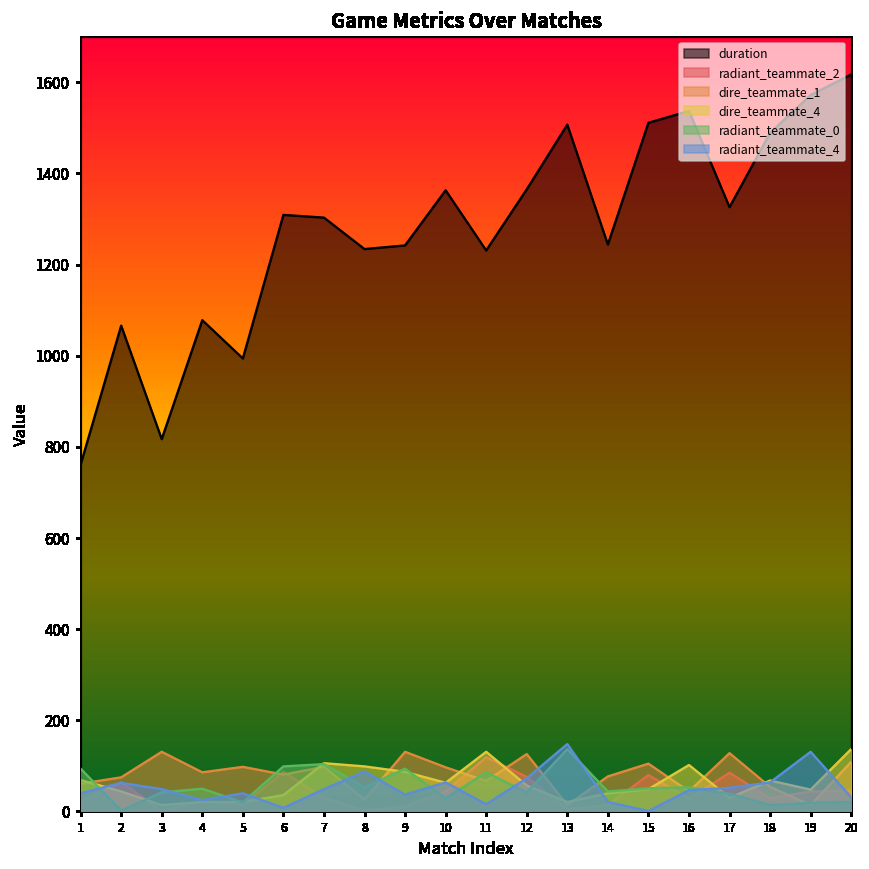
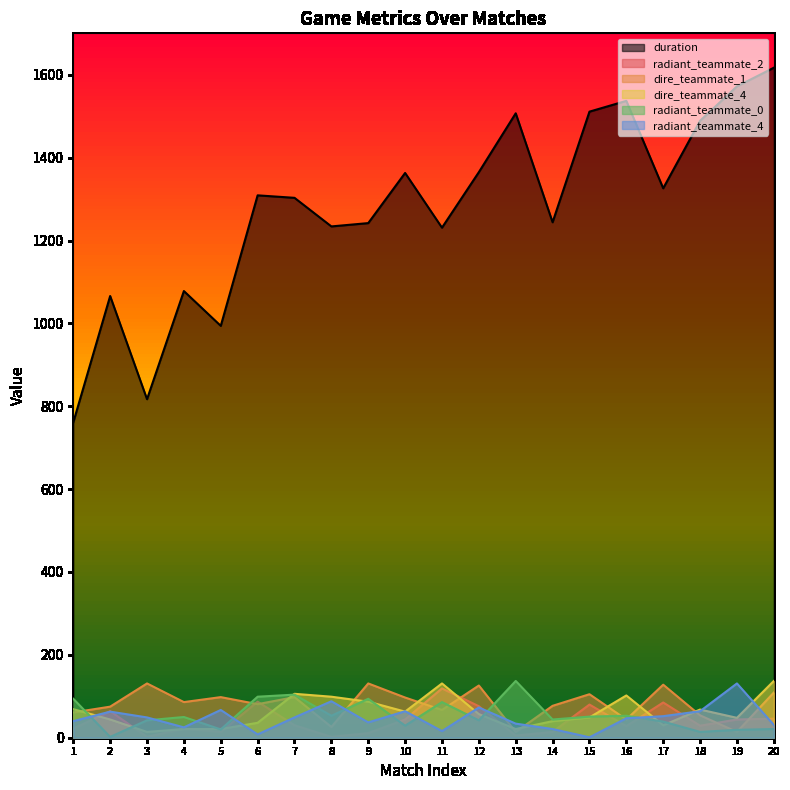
radiant_teammate_4, 5: 40 -> 70
radiant_teammate_4, 13: 150 -> 30
